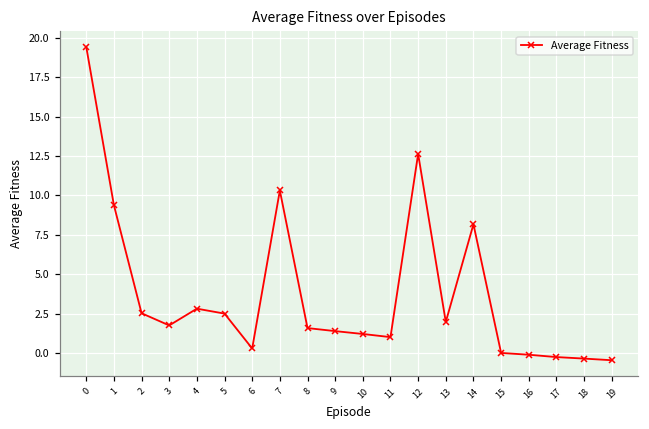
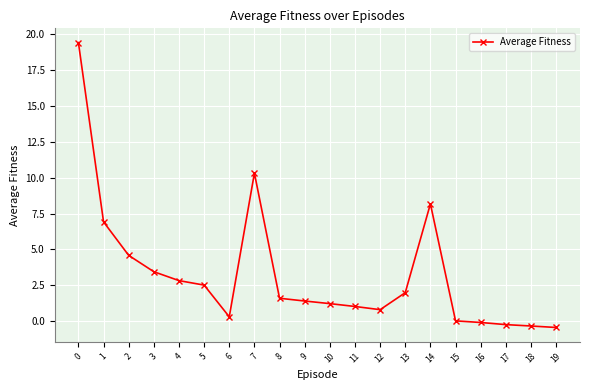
1: 9.4 -> 6.9
2: 2.5 -> 4.6
3: 1.8 -> 3.4
12: 12.6 -> 0.8
